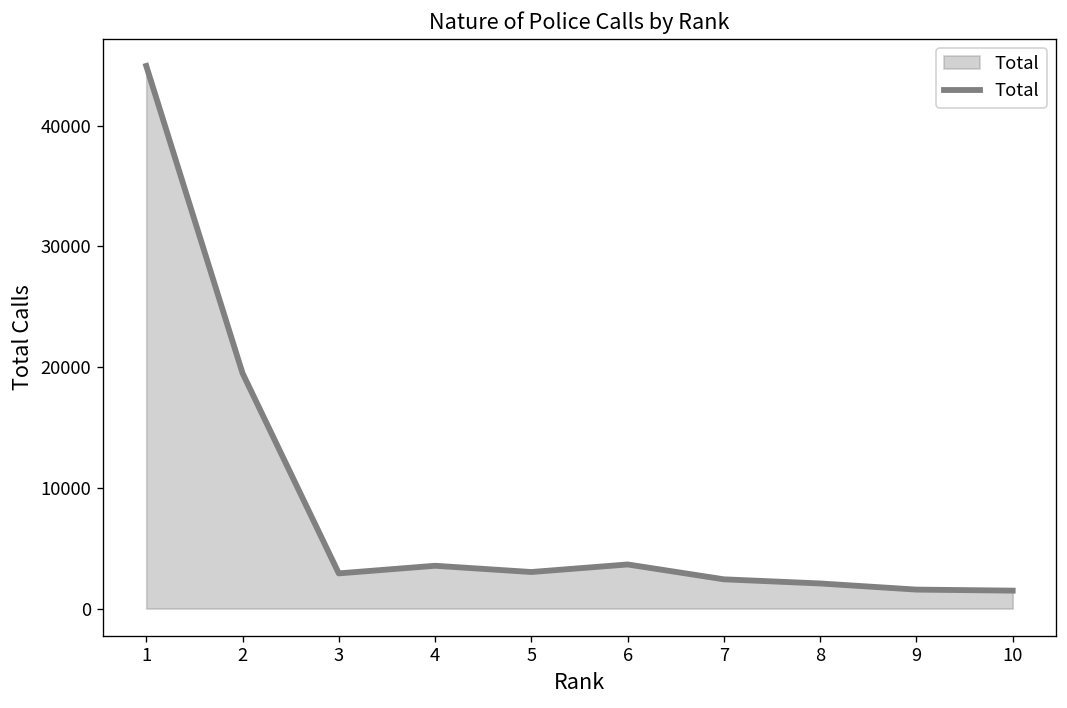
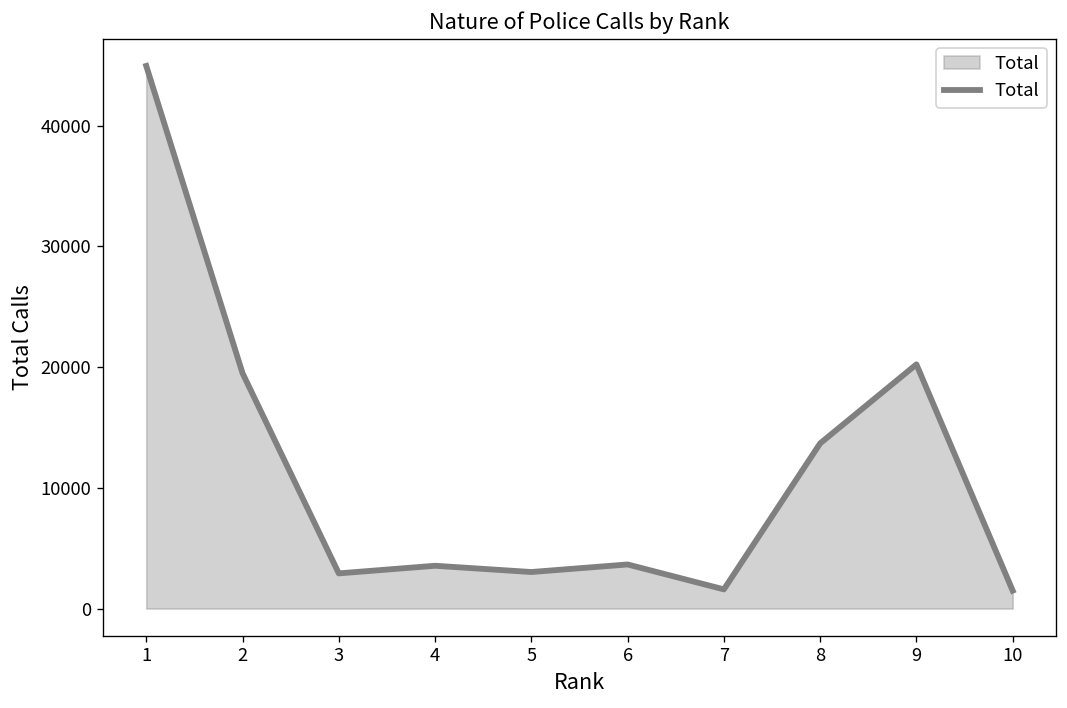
7: 2400 -> 1600
8: 2100 -> 13700
9: 1600 -> 20200
